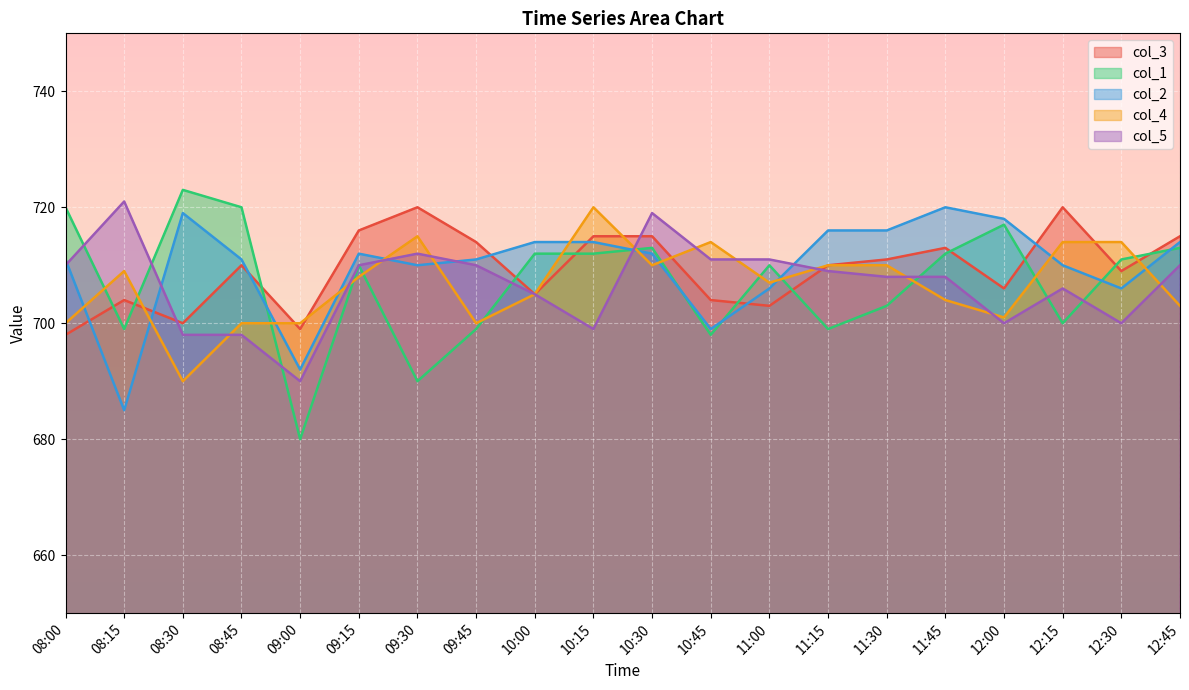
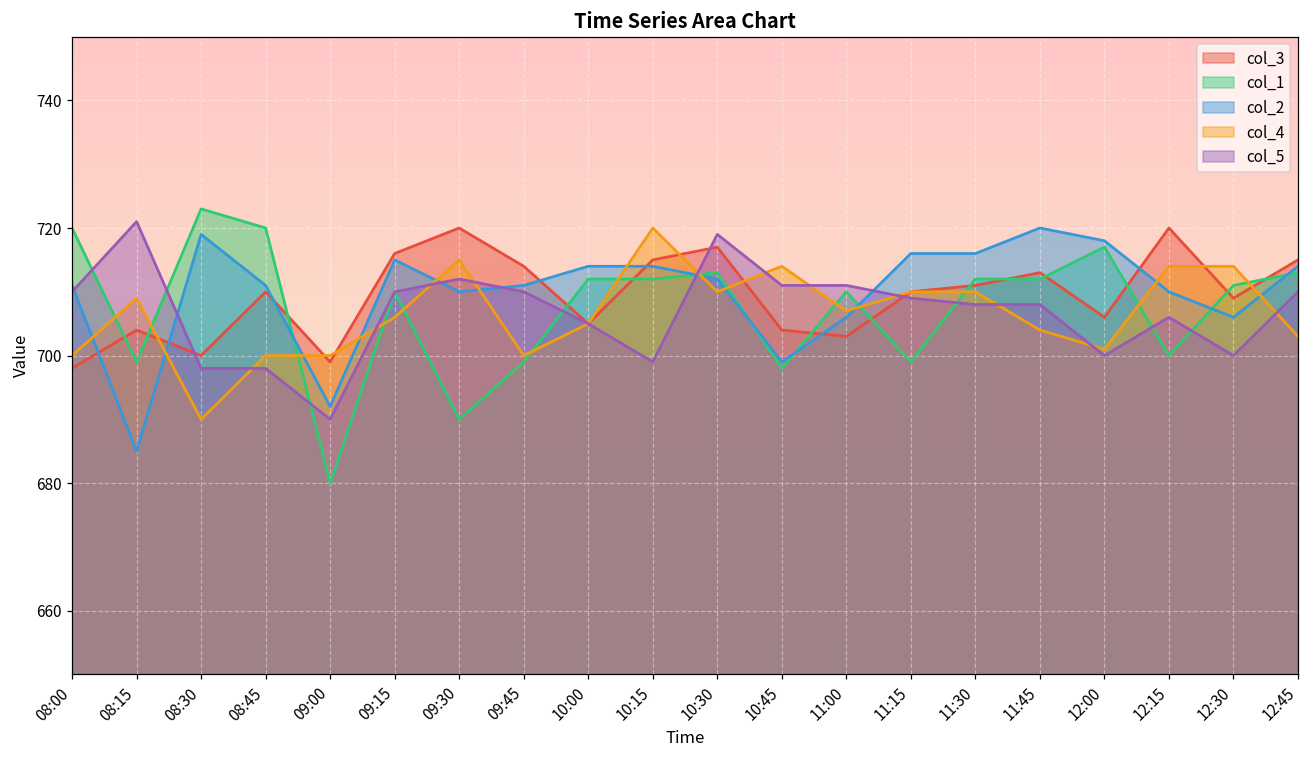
col_2, 09:15: 712 -> 715
col_4, 09:15: 708 -> 706
col_3, 10:30: 715 -> 717
col_1, 11:30: 703 -> 712
